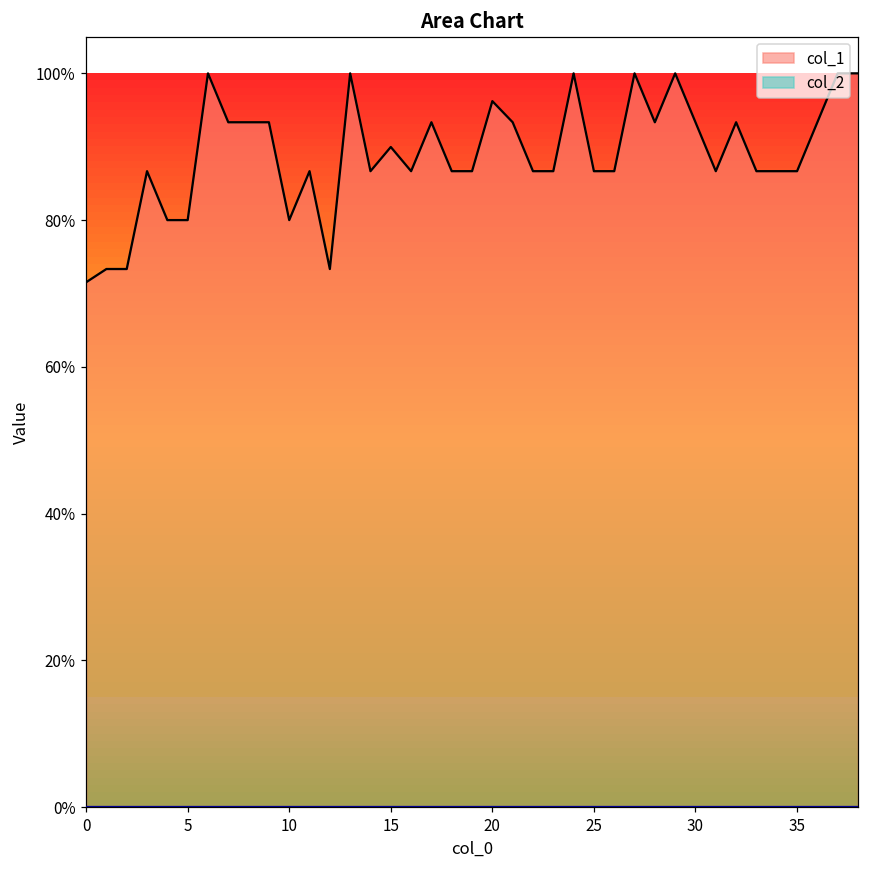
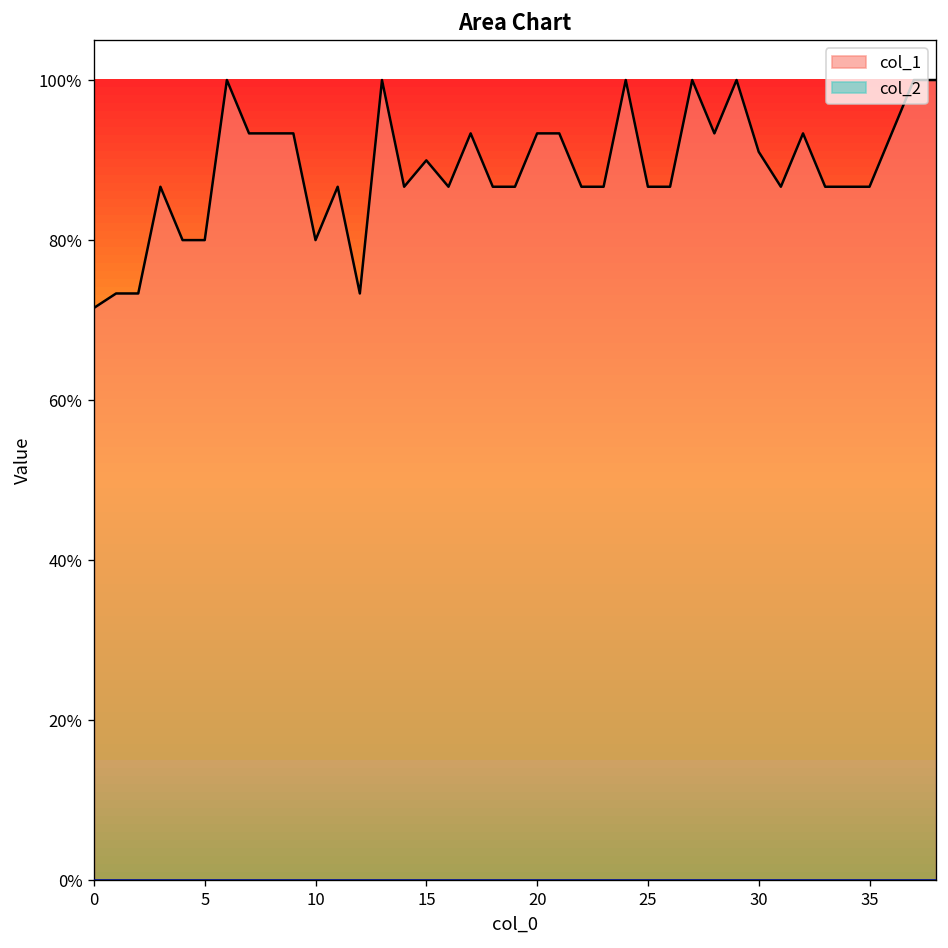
col_1, 20: 96% -> 93%
col_1, 30: 93% -> 91%
